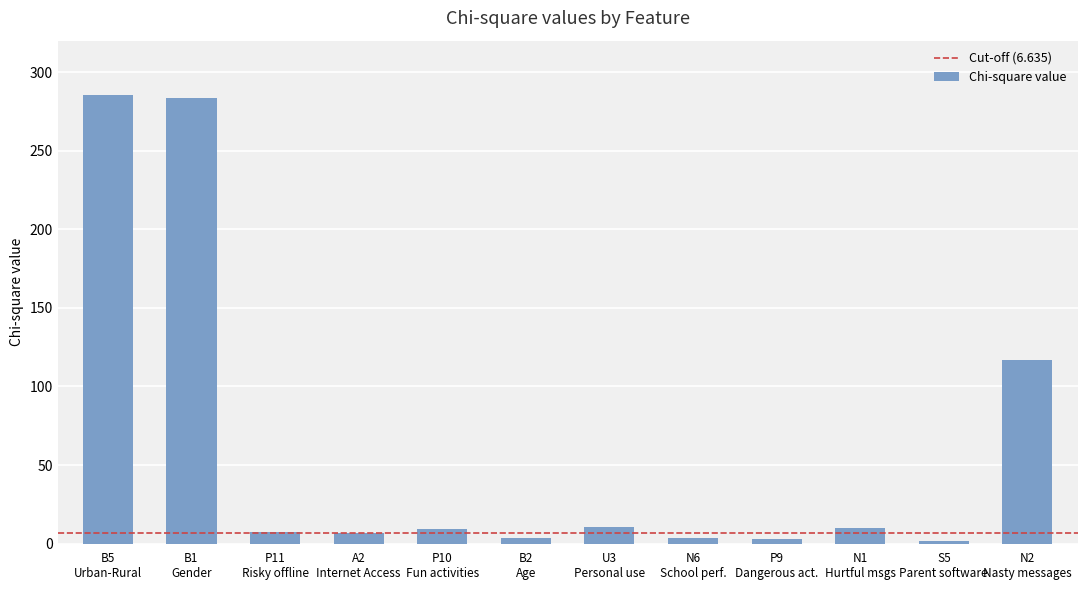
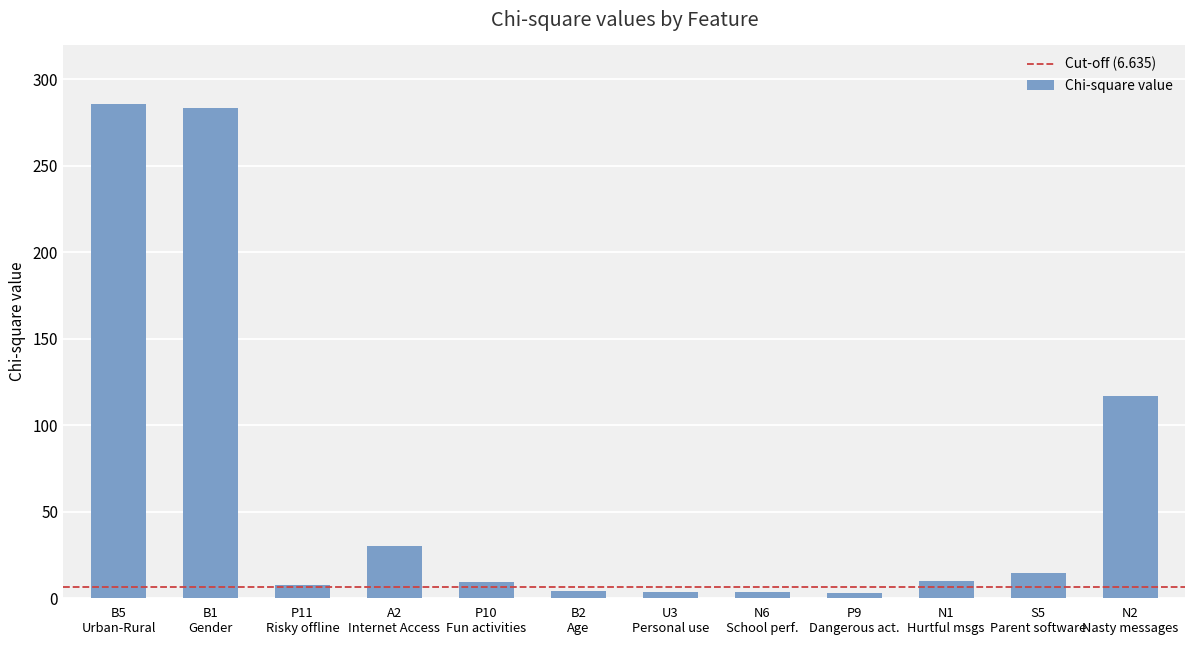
A2 Internet Access: 7 -> 30
U3 Personal use: 11 -> 4
S5 Parent software: 2 -> 14
